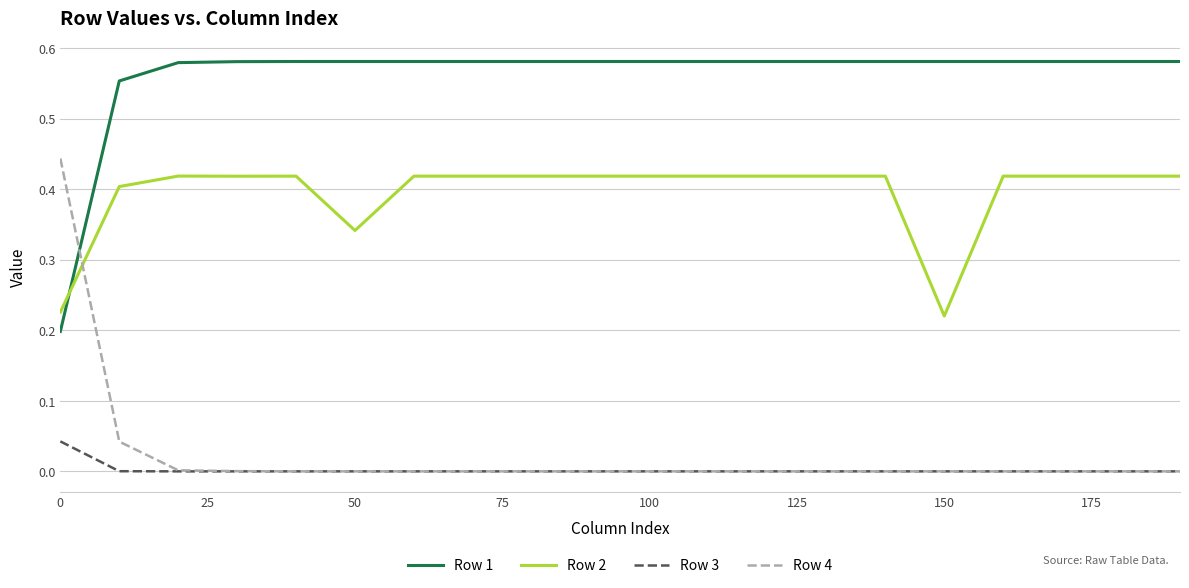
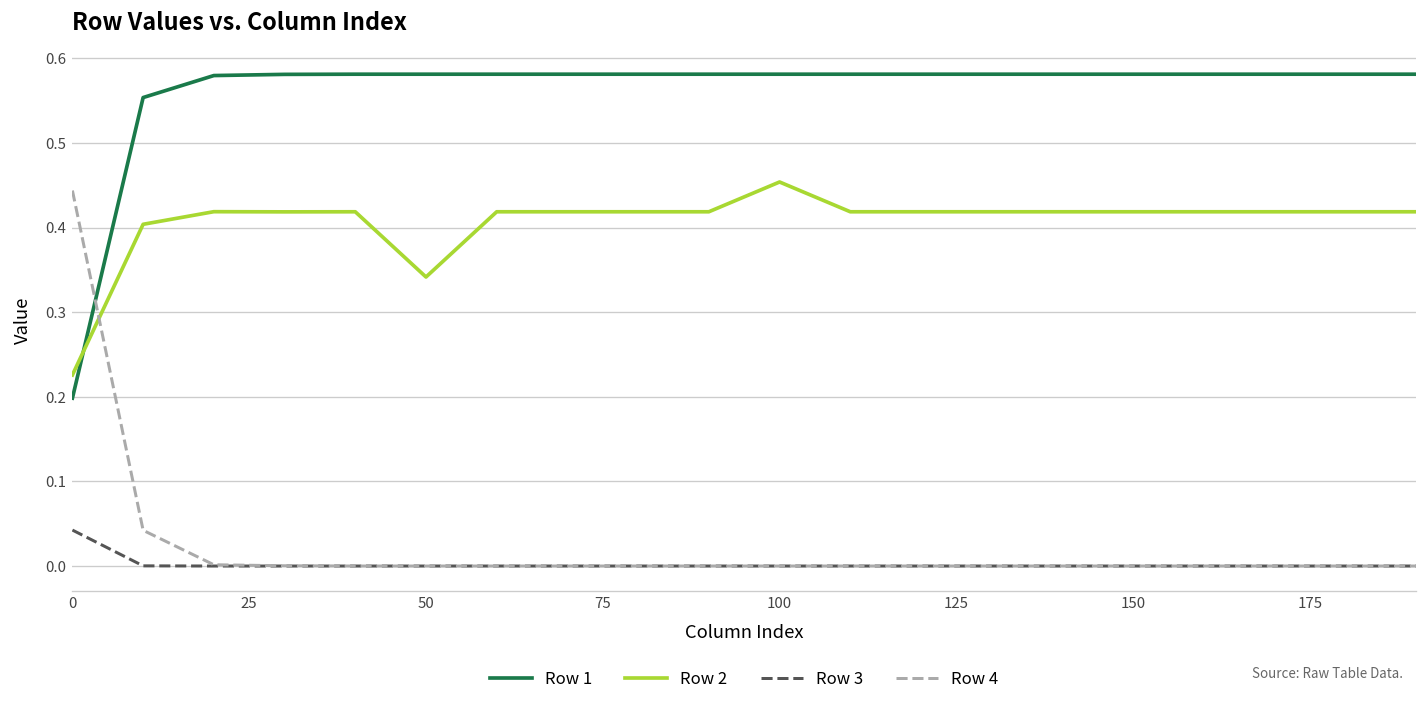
Row 2, 100: 0.42 -> 0.45
Row 2, 150: 0.22 -> 0.42
